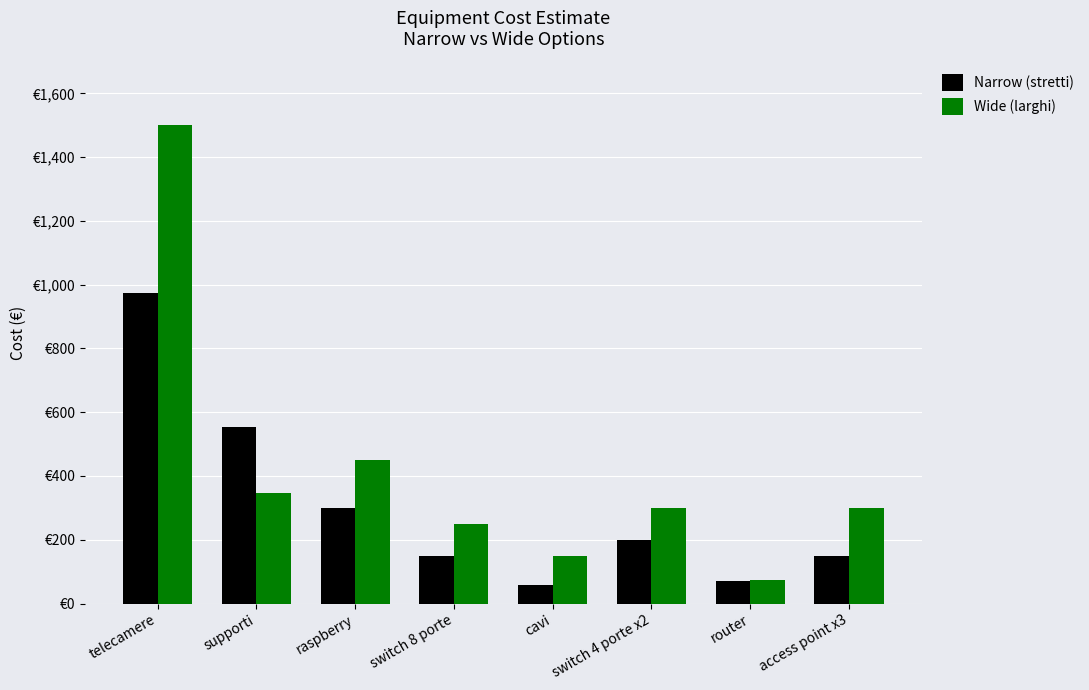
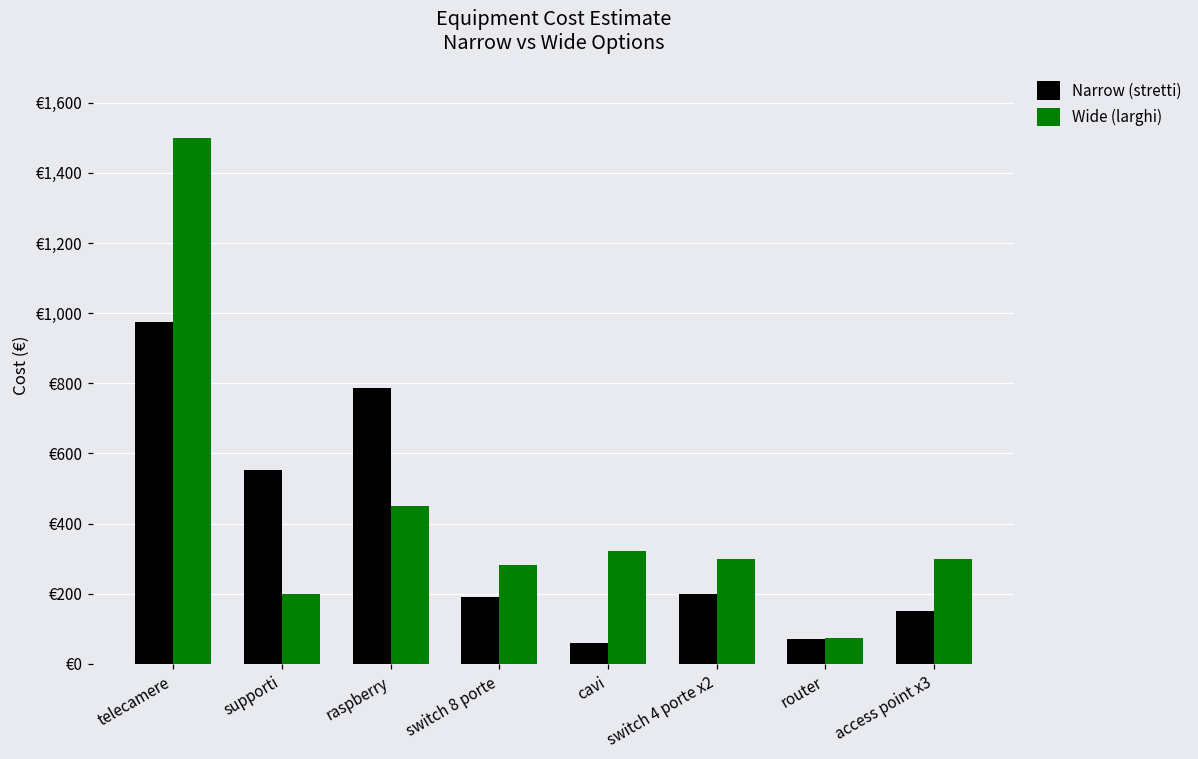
Wide (larghi), supporti: €350 -> €200
Narrow (stretti), raspberry: €300 -> €790
Narrow (stretti), switch 8 porte: €150 -> €190
Wide (larghi), switch 8 porte: €250 -> €280
Wide (larghi), cavi: €150 -> €320
